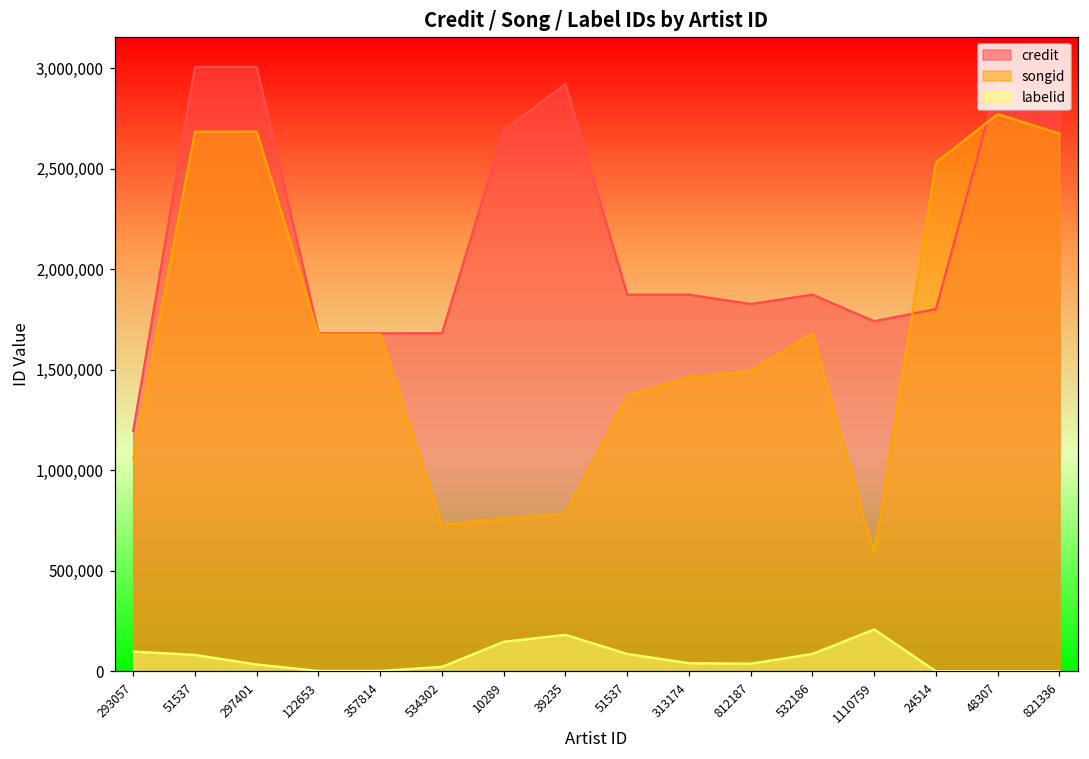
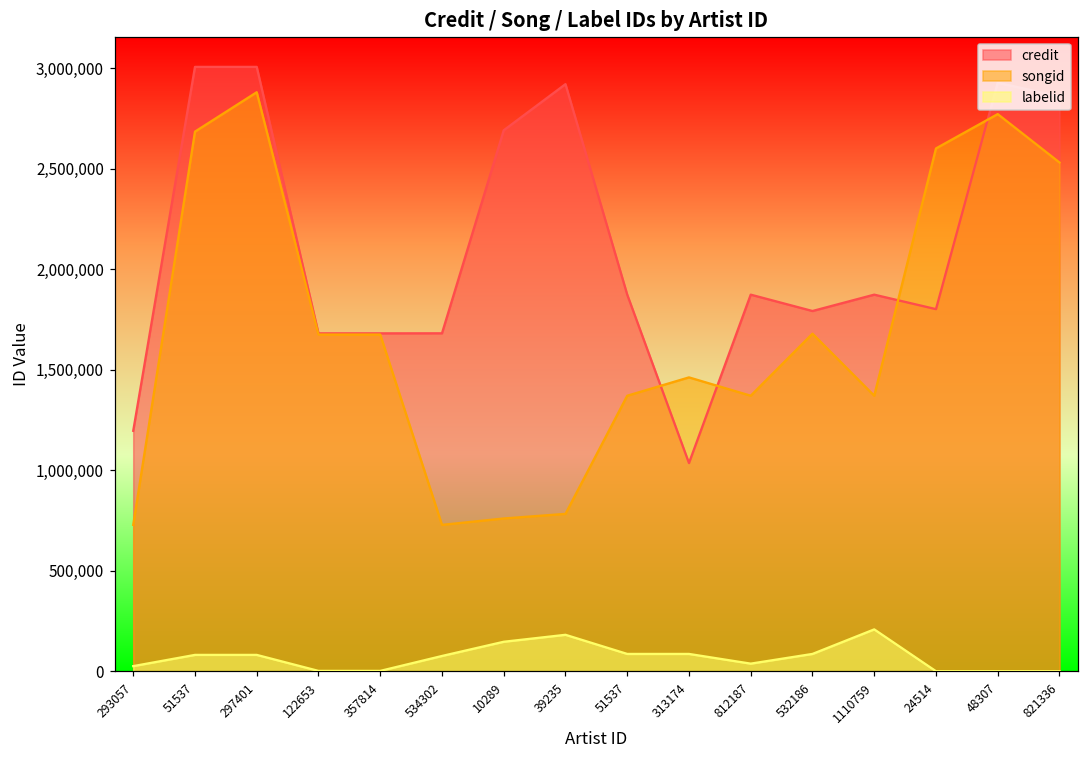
songid, 293057: 1,060,000 -> 730,000
labelid, 293057: 100,000 -> 30,000
songid, 297401: 2,680,000 -> 2,880,000
labelid, 297401: 30,000 -> 80,000
labelid, 534302: 20,000 -> 80,000
credit, 313174: 1,870,000 -> 1,040,000
labelid, 313174: 40,000 -> 90,000
credit, 812187: 1,830,000 -> 1,870,000
songid, 812187: 1,490,000 -> 1,370,000
credit, 532186: 1,870,000 -> 1,790,000
credit, 1110759: 1,740,000 -> 1,870,000
songid, 1110759: 590,000 -> 1,370,000
songid, 24514: 2,530,000 -> 2,600,000
songid, 821336: 2,670,000 -> 2,530,000
